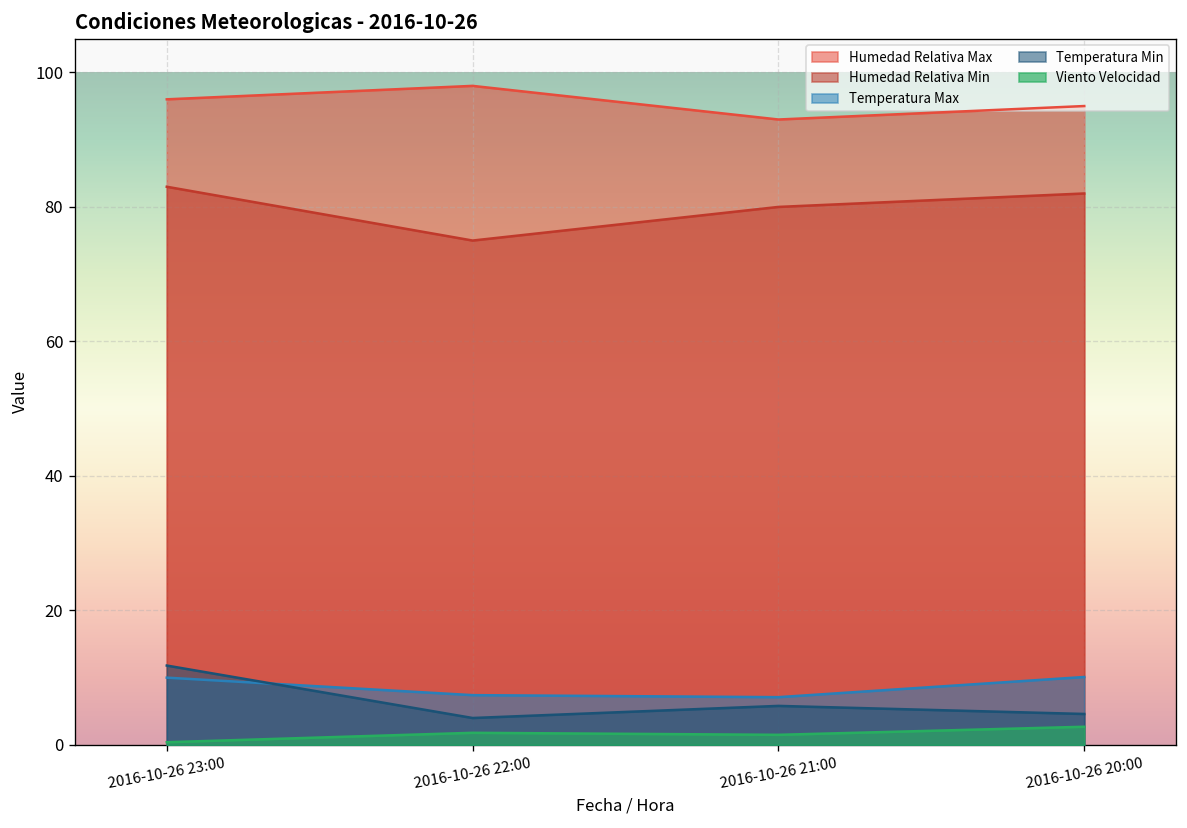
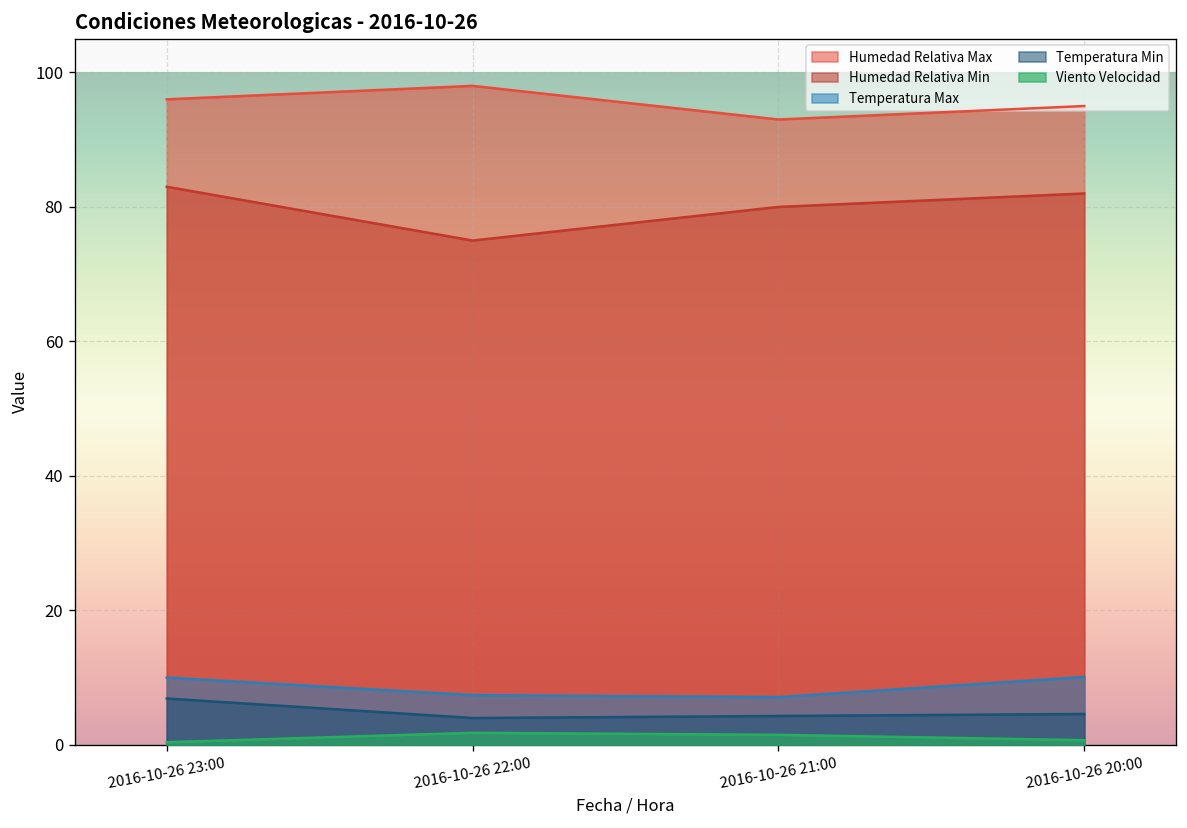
Temperatura Min, 2016-10-26 23:00: 12 -> 7
Temperatura Min, 2016-10-26 21:00: 6 -> 4
Viento Velocidad, 2016-10-26 20:00: 3 -> 1
